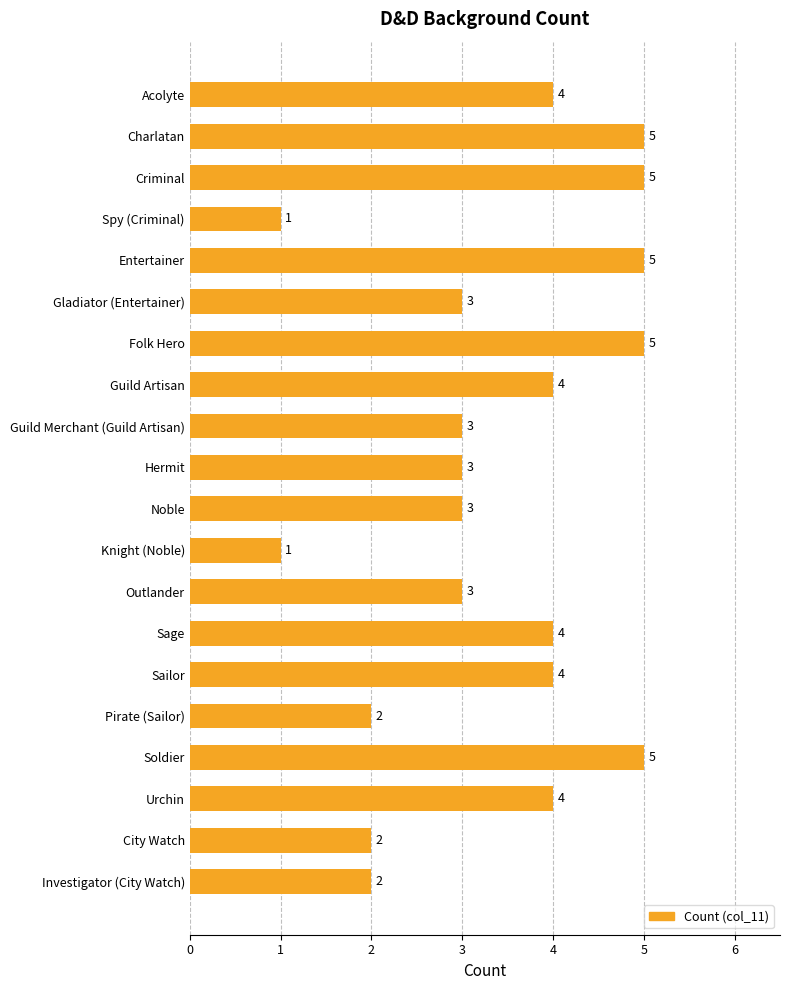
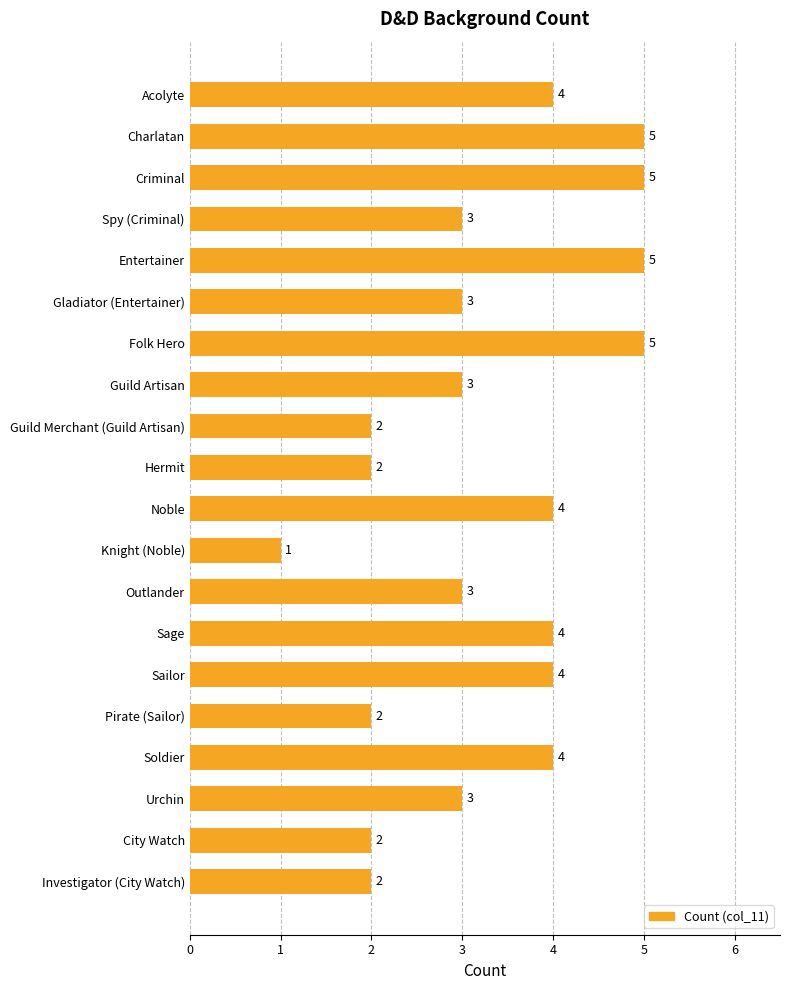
Spy (Criminal): 1 -> 3
Guild Artisan: 4 -> 3
Guild Merchant (Guild Artisan): 3 -> 2
Hermit: 3 -> 2
Noble: 3 -> 4
Soldier: 5 -> 4
Urchin: 4 -> 3
